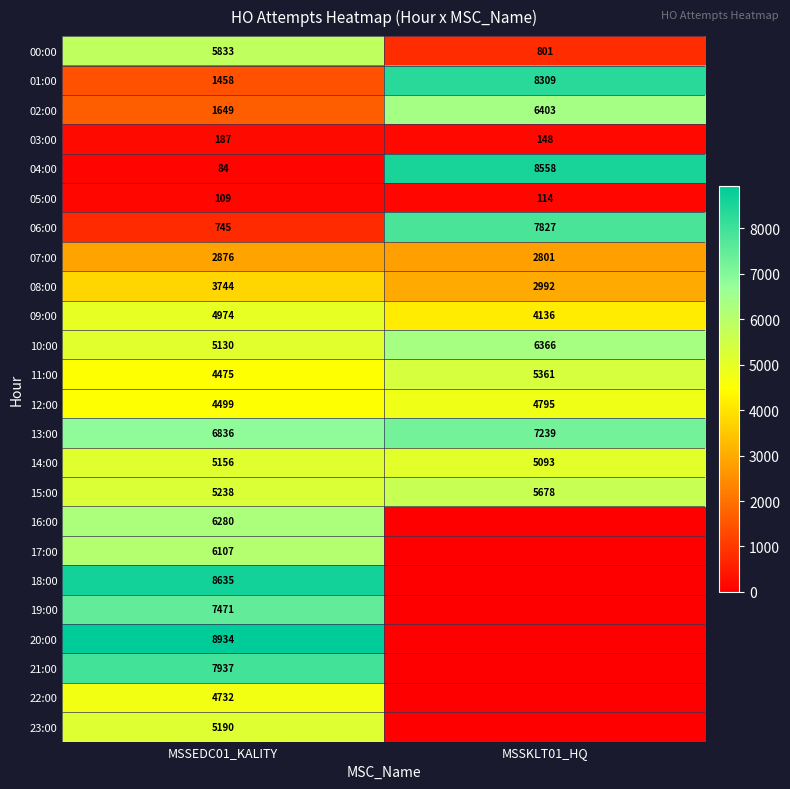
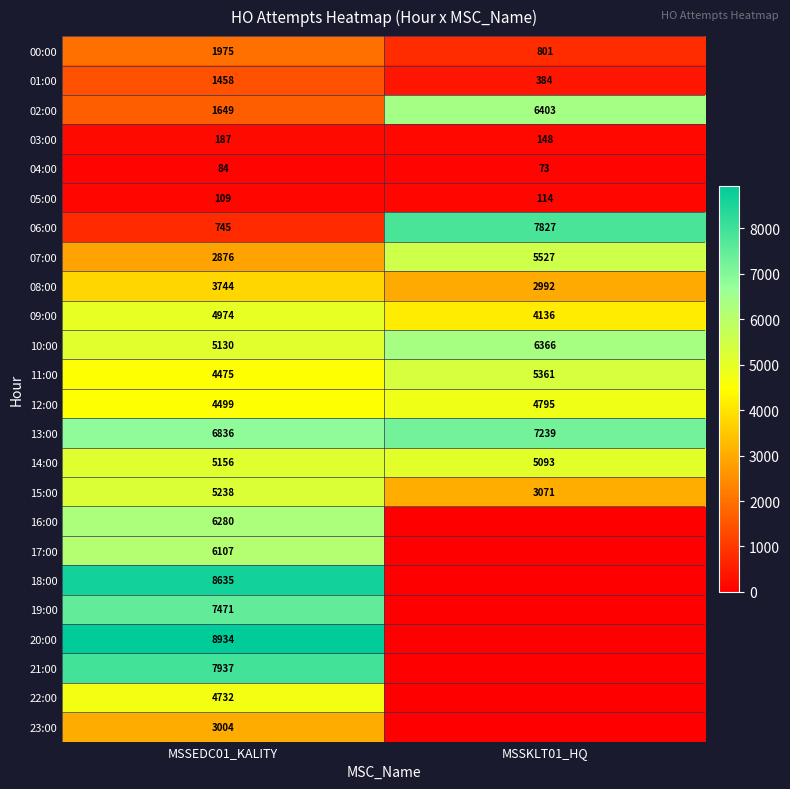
00:00, MSSEDC01_KALITY: 5833 -> 1975
01:00, MSSKLT01_HQ: 8309 -> 384
04:00, MSSKLT01_HQ: 8558 -> 73
07:00, MSSKLT01_HQ: 2801 -> 5527
15:00, MSSKLT01_HQ: 5678 -> 3071
23:00, MSSEDC01_KALITY: 5190 -> 3004
